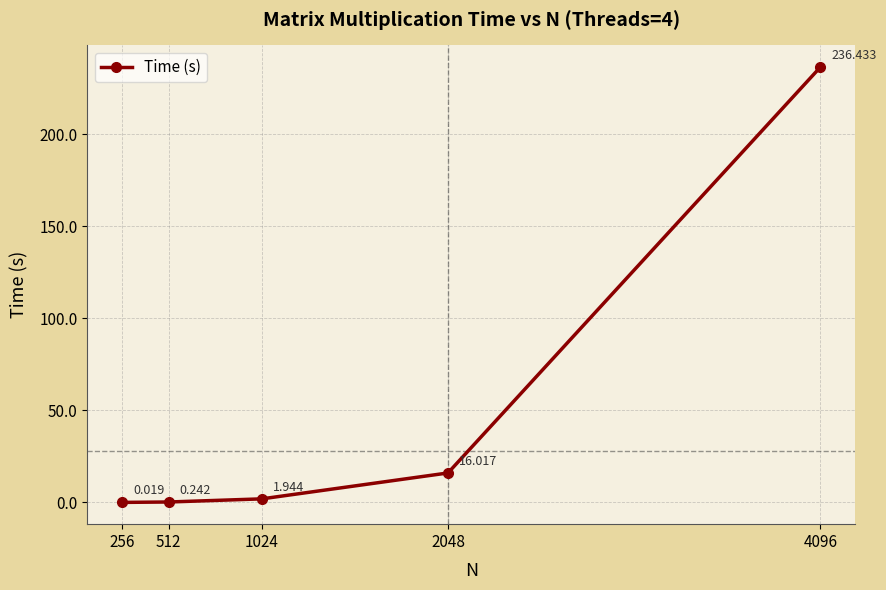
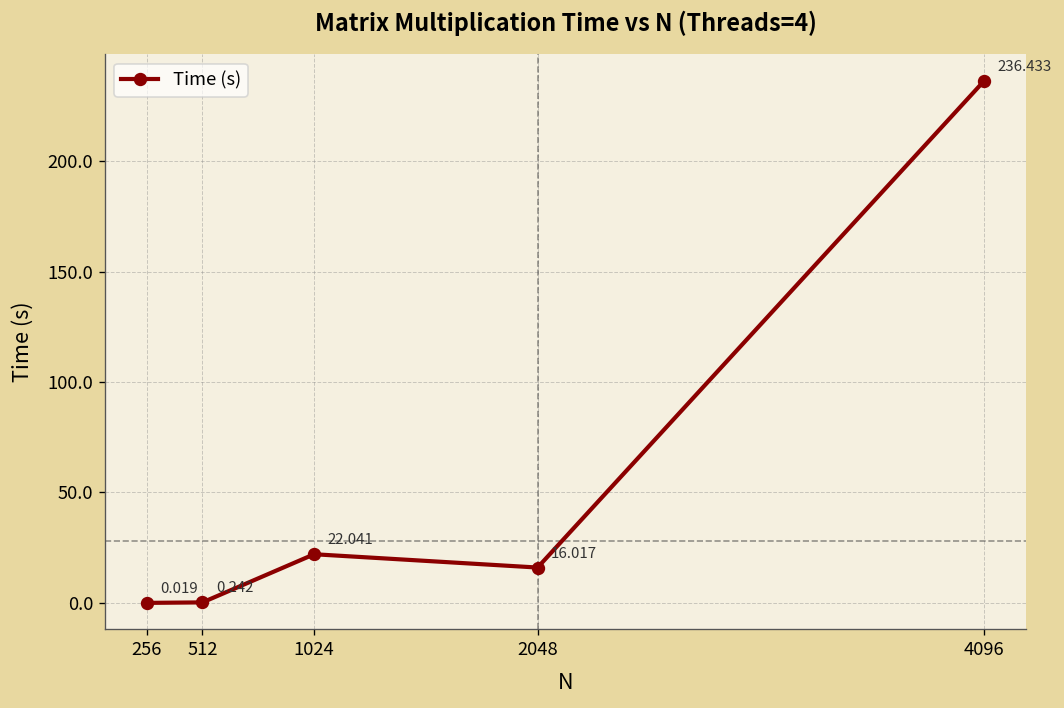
1024: 1.944 -> 22.041
